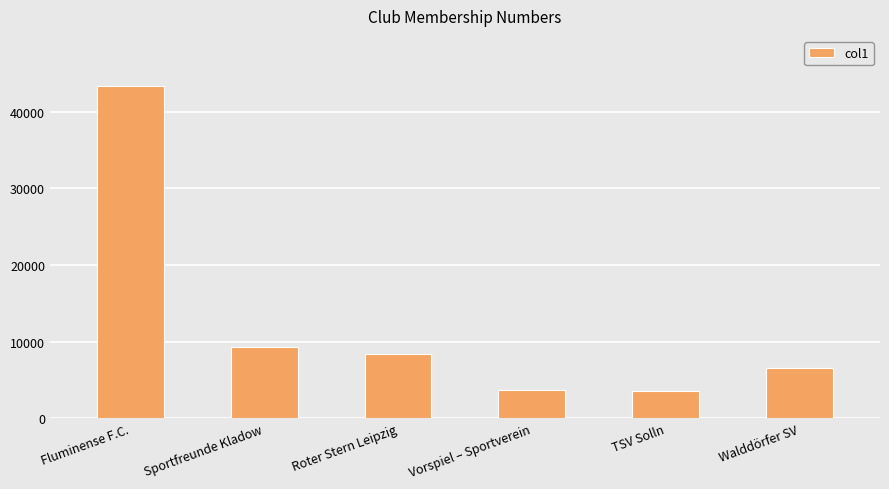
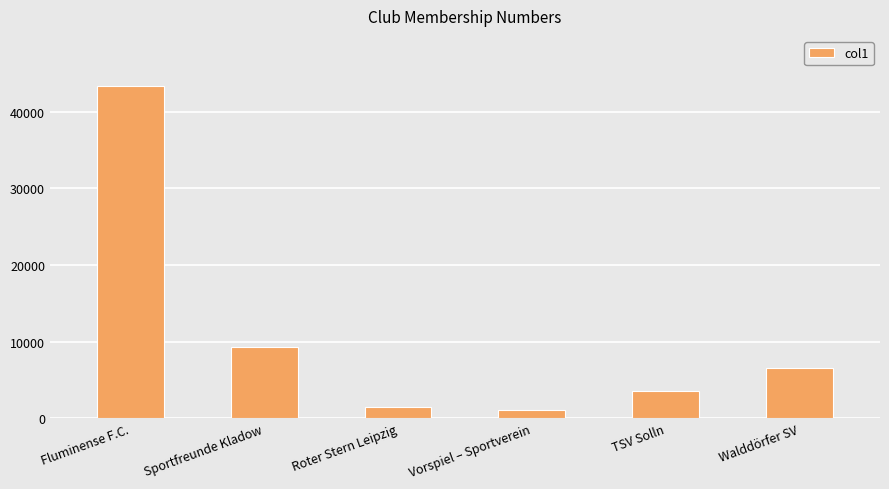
Roter Stern Leipzig: 8000 -> 2000
Vorspiel – Sportverein: 4000 -> 1000
